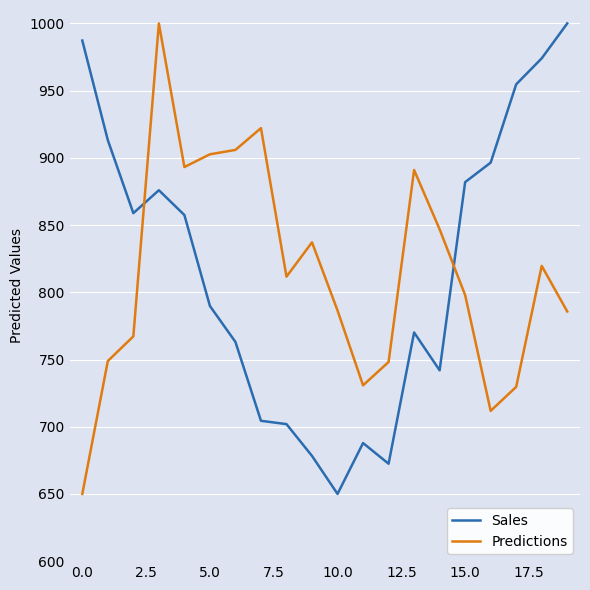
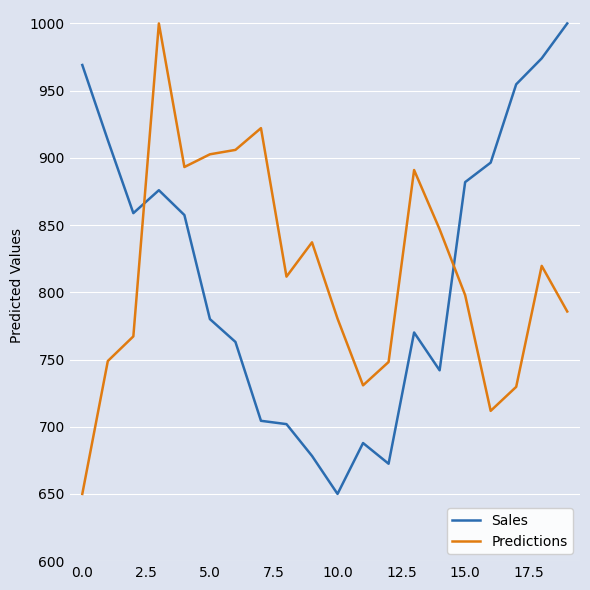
Sales, 0.0: 987 -> 969
Sales, 5.0: 790 -> 780
Predictions, 10.0: 786 -> 780
